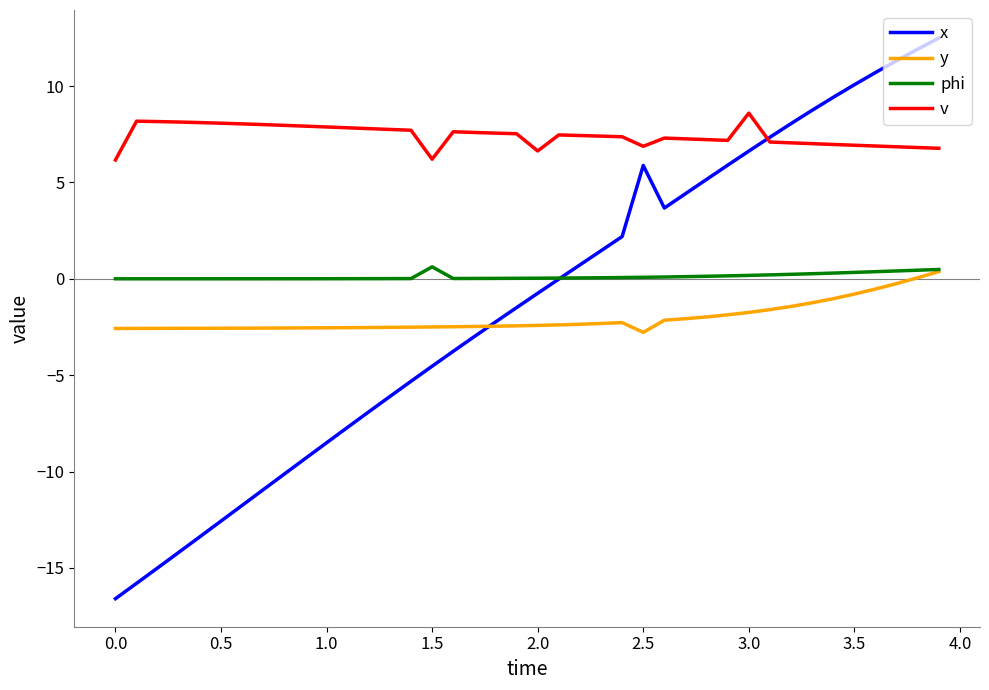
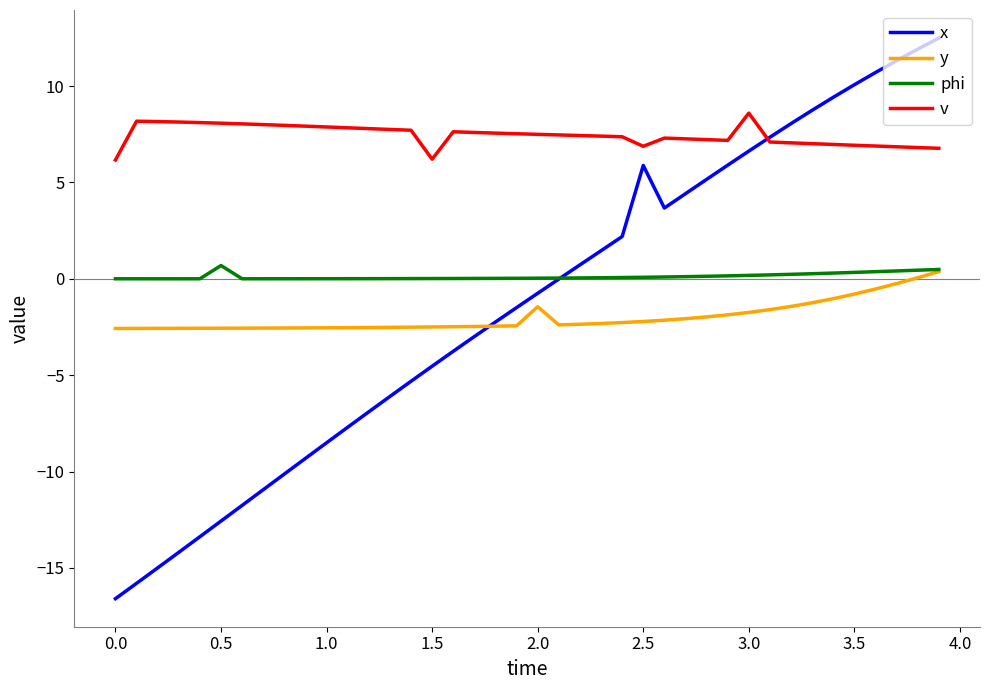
phi, 0.5: 0.0 -> 0.7
phi, 1.5: 0.6 -> 0.0
y, 2.0: -2.4 -> -1.4
v, 2.0: 6.6 -> 7.5
y, 2.5: -2.8 -> -2.2
